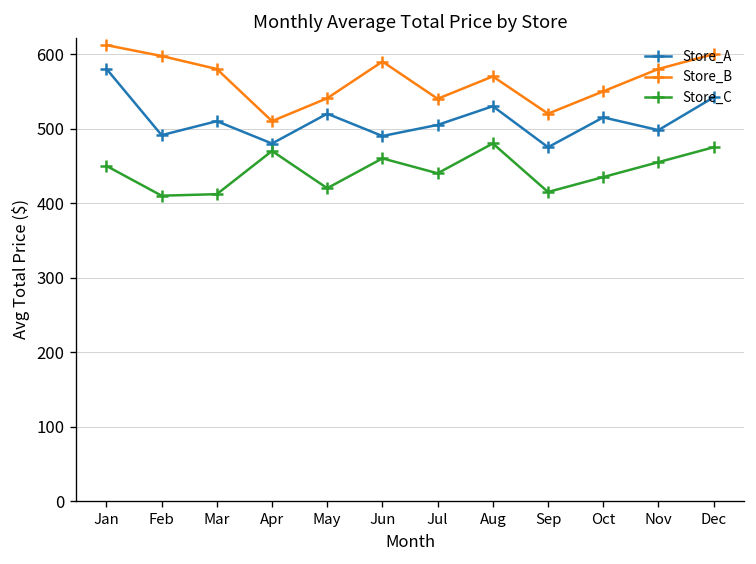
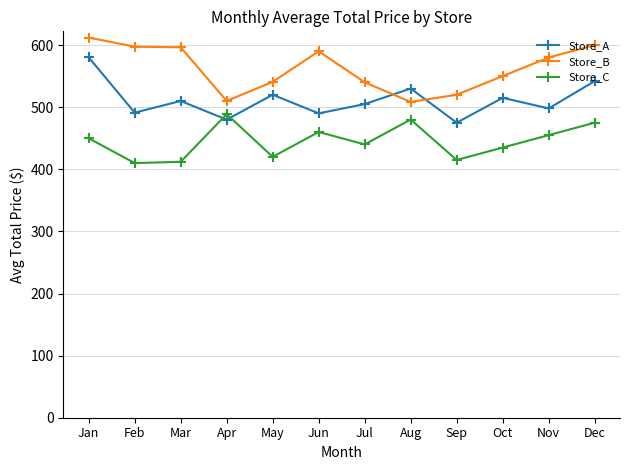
Store_B, Mar: 580 -> 600
Store_C, Apr: 470 -> 490
Store_B, Aug: 570 -> 510
